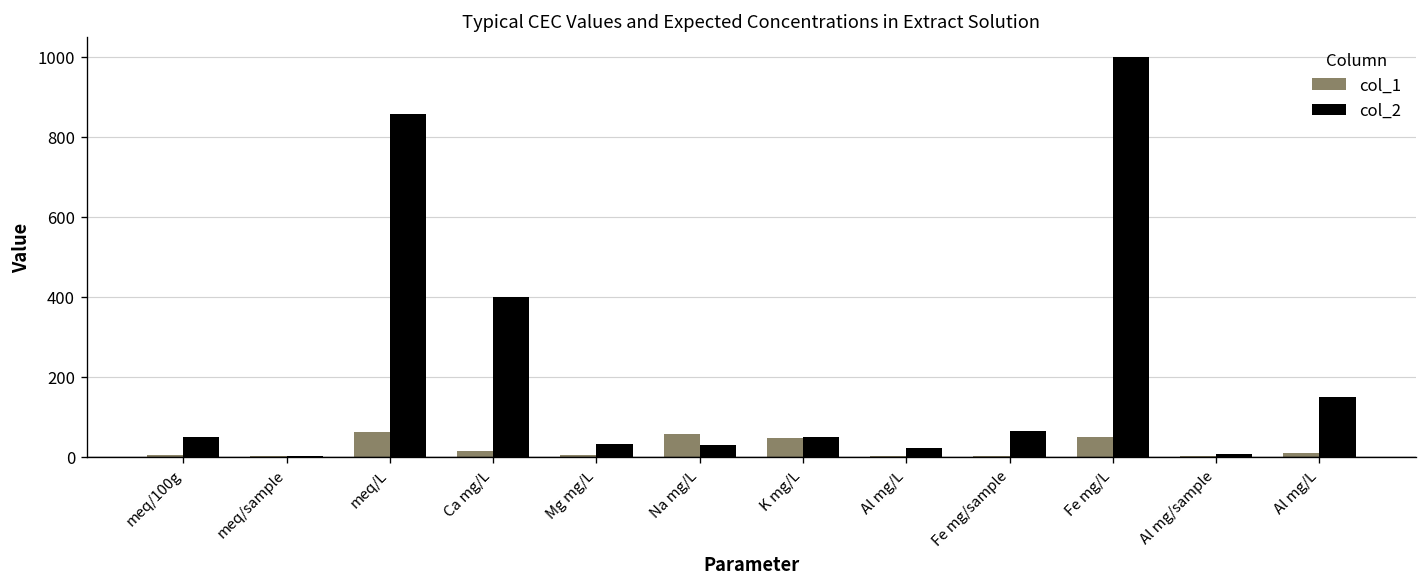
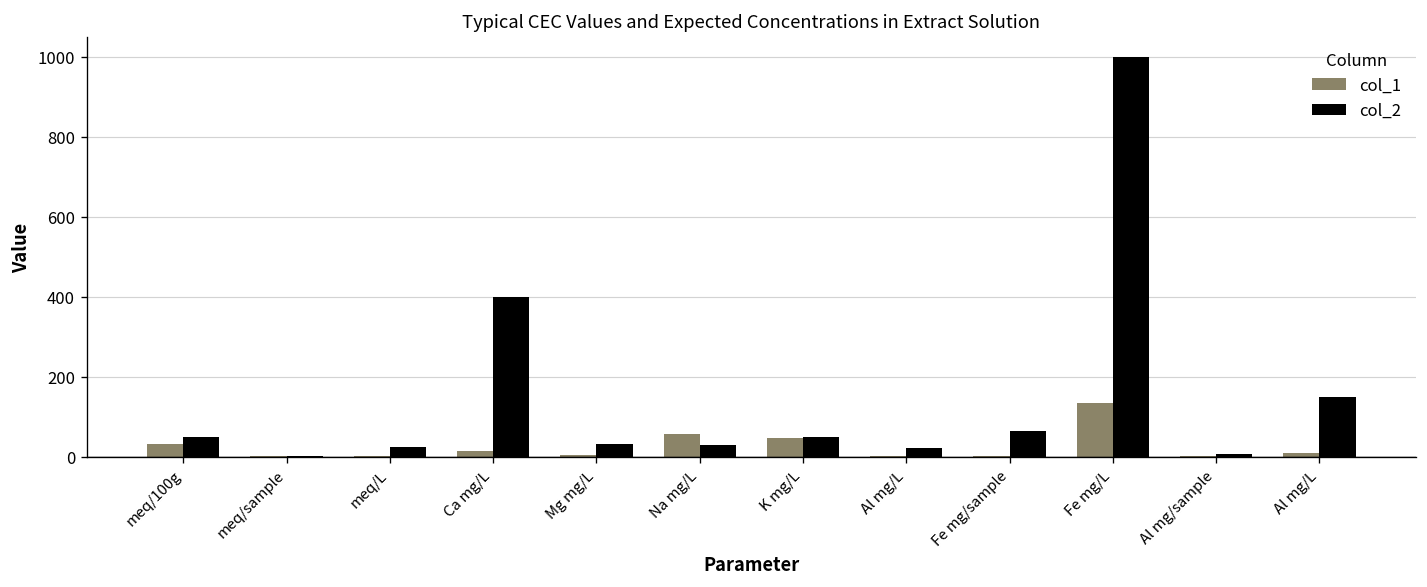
col_1, meq/100g: 10 -> 30
col_1, meq/L: 60 -> 0
col_2, meq/L: 860 -> 30
col_1, Fe mg/L: 50 -> 130
